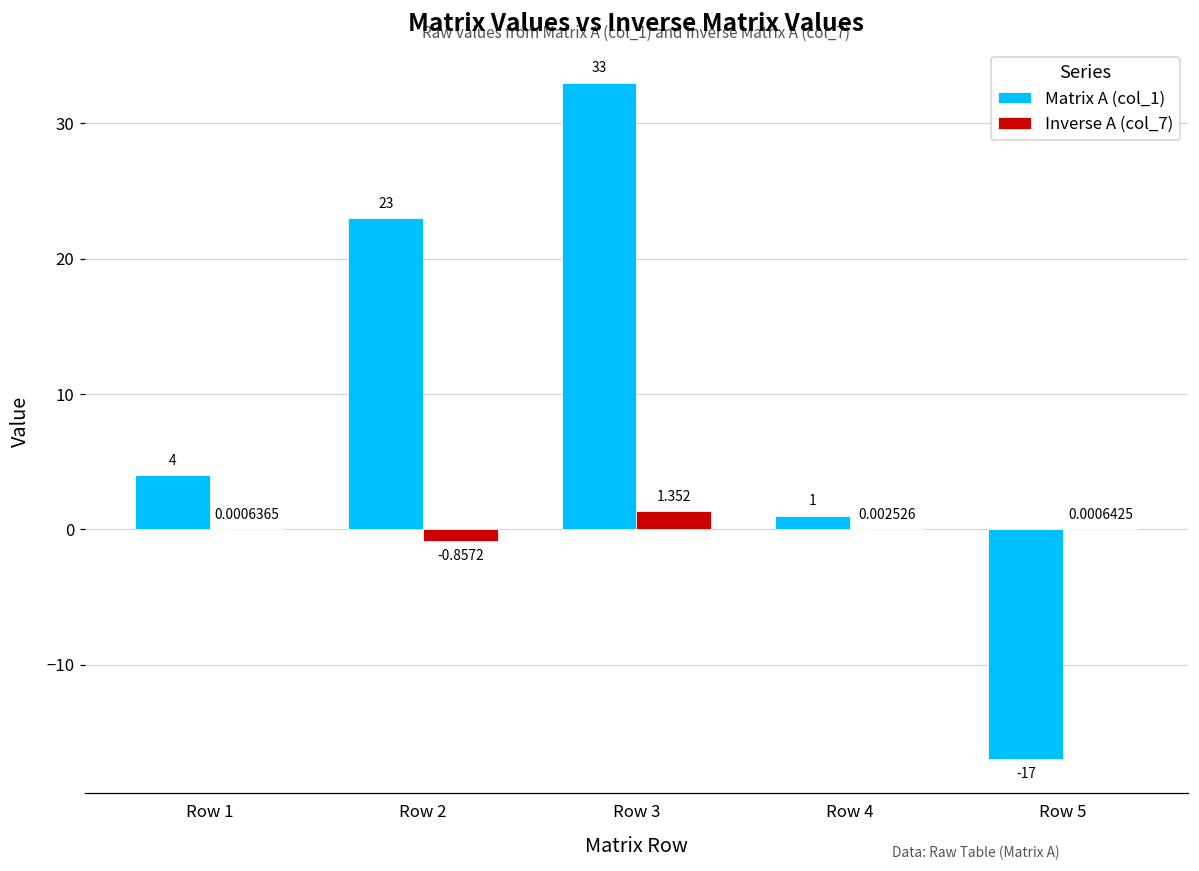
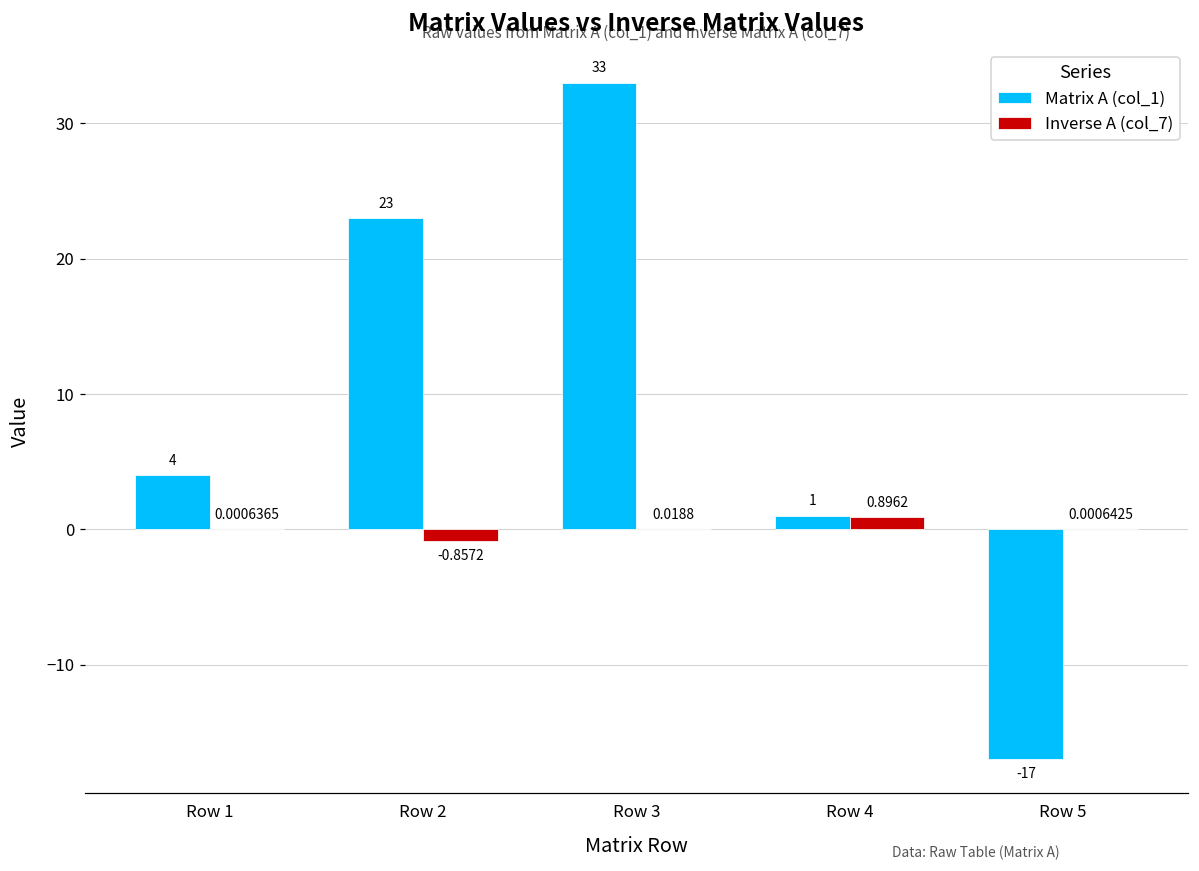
Inverse A (col_7), Row 3: 1.352 -> 0.0188
Inverse A (col_7), Row 4: 0.002526 -> 0.8962
